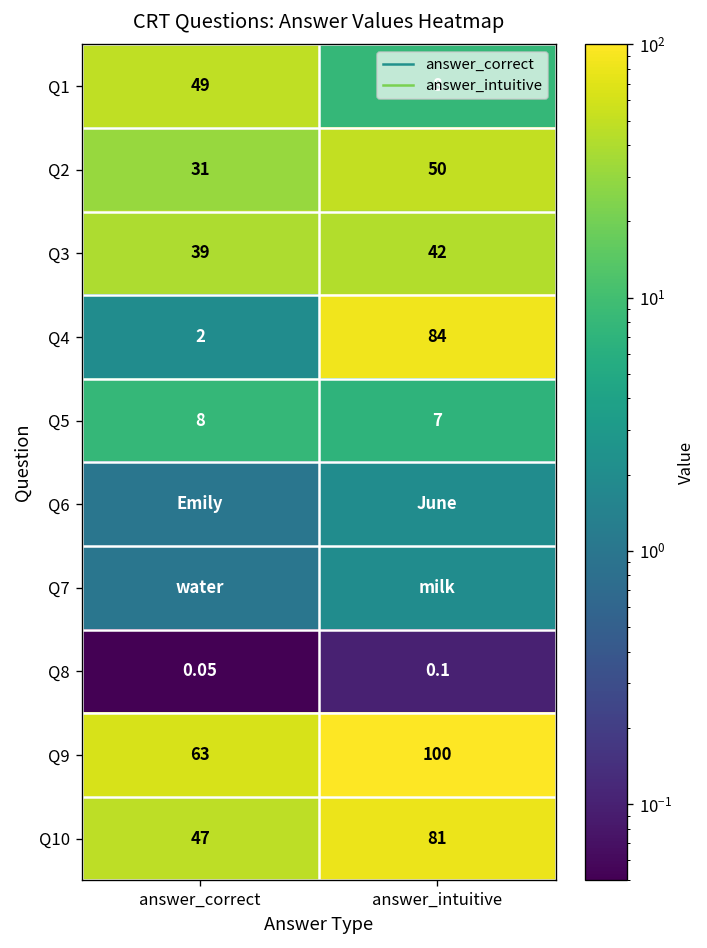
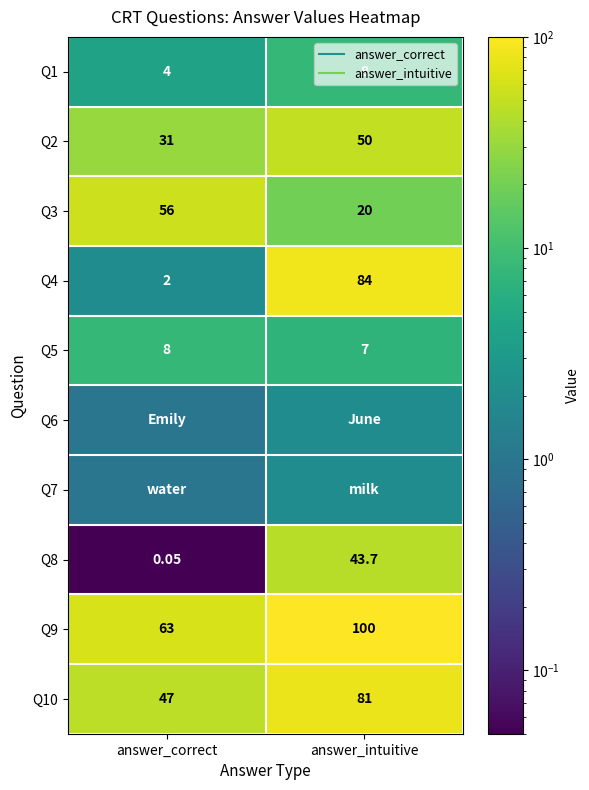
Q1, answer_correct: 49 -> 4
Q3, answer_correct: 39 -> 56
Q3, answer_intuitive: 42 -> 20
Q8, answer_intuitive: 0.1 -> 43.7
